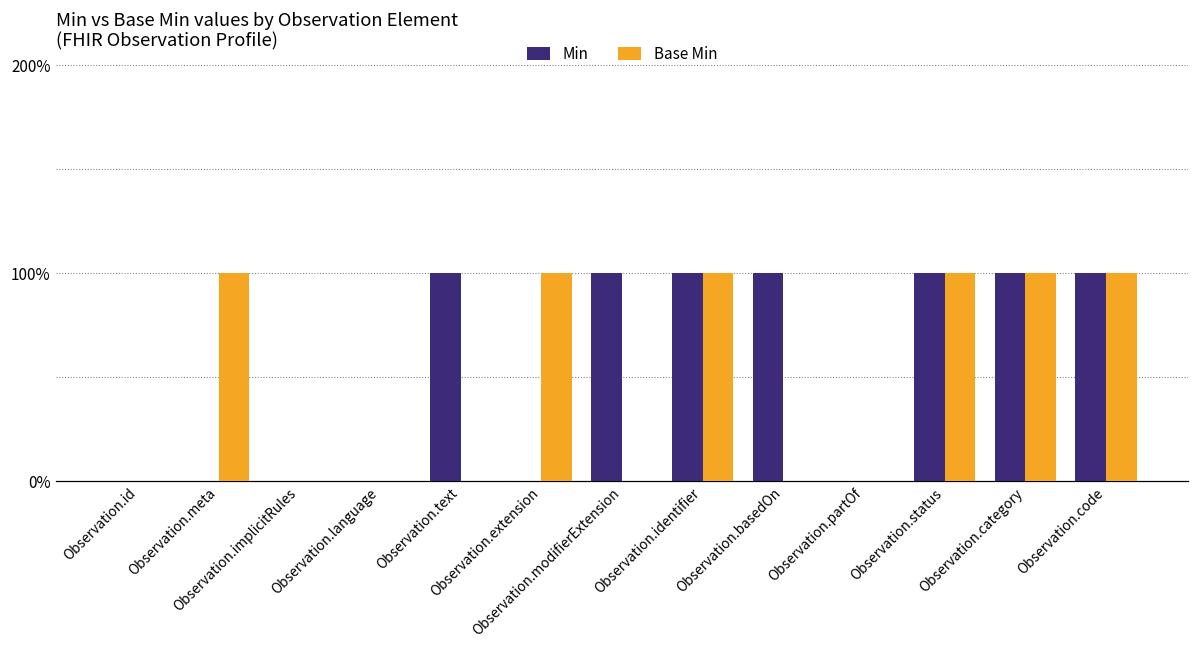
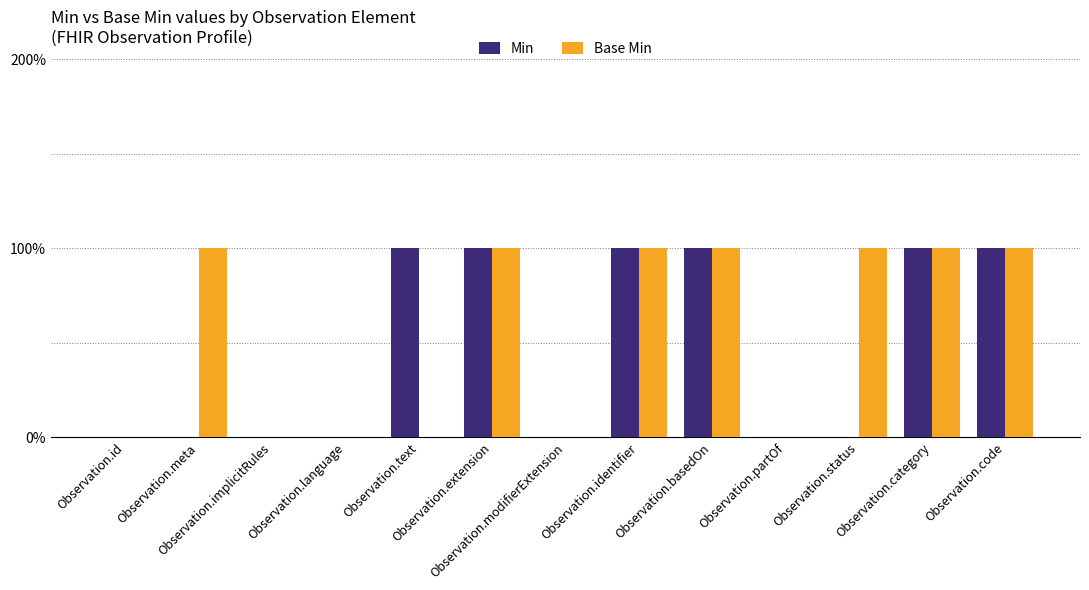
Min, Observation.extension: 0% -> 100%
Min, Observation.modifierExtension: 100% -> 0%
Base Min, Observation.basedOn: 0% -> 100%
Min, Observation.status: 100% -> 0%
